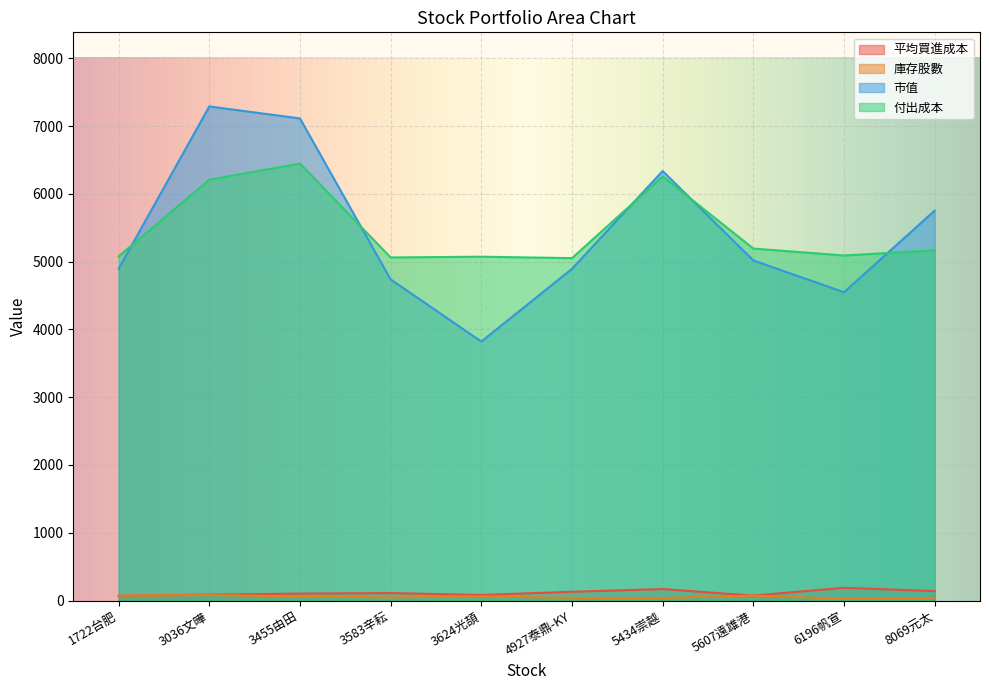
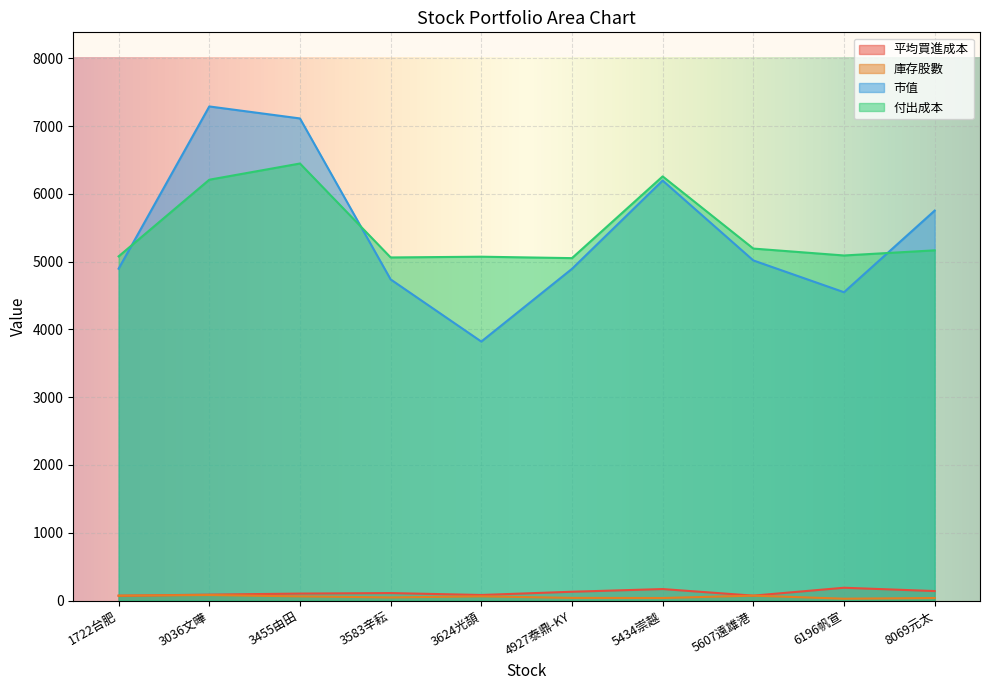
市值, 5434崇越: 6300 -> 6200
